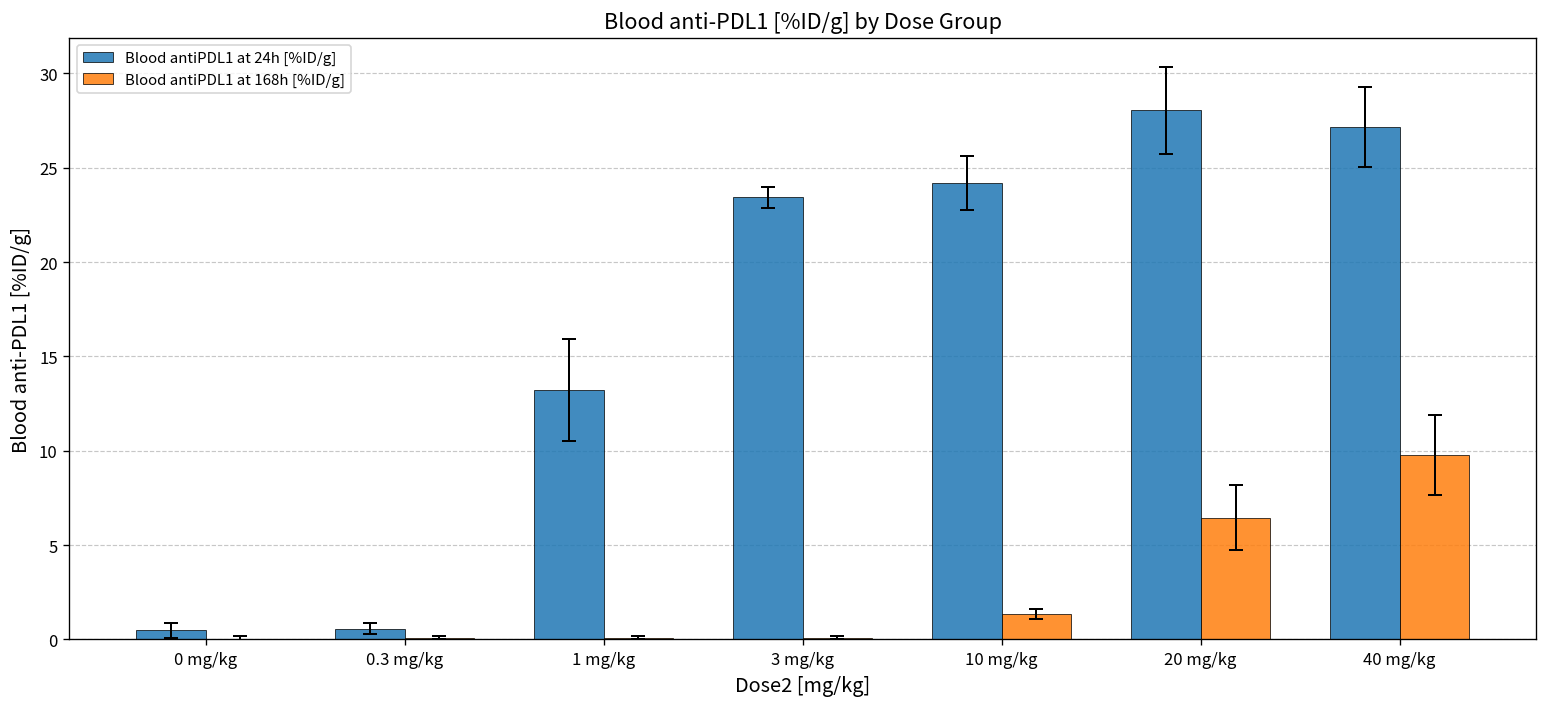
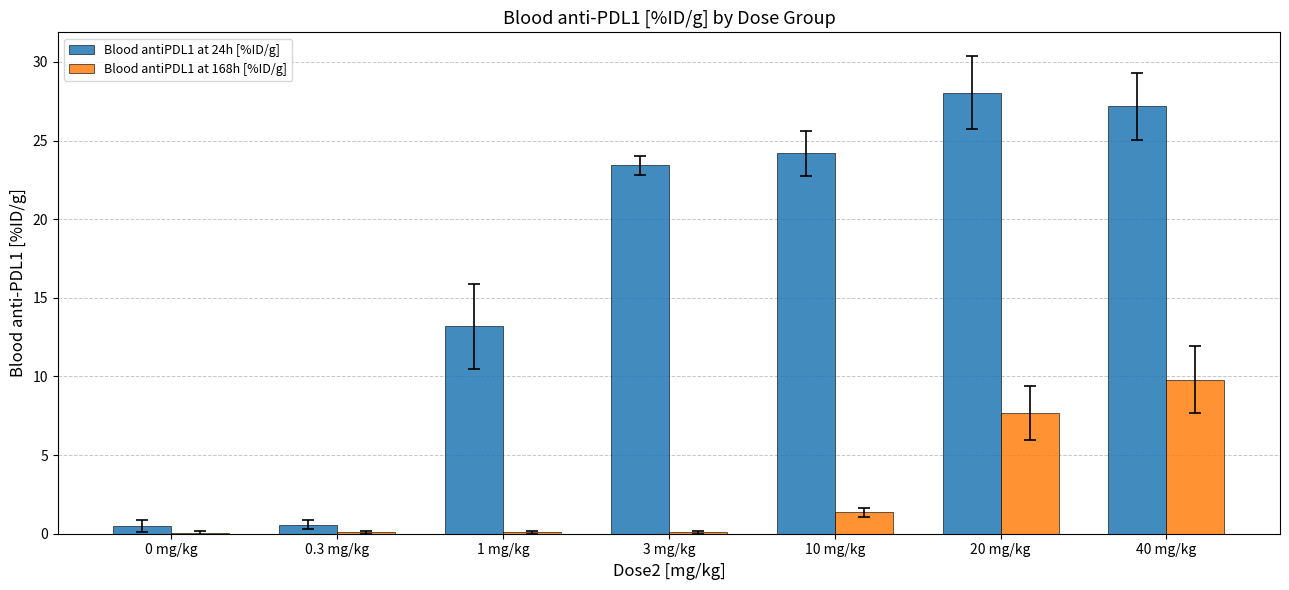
Blood antiPDL1 at 168h [%ID/g], 20 mg/kg: 6.5 -> 7.7
